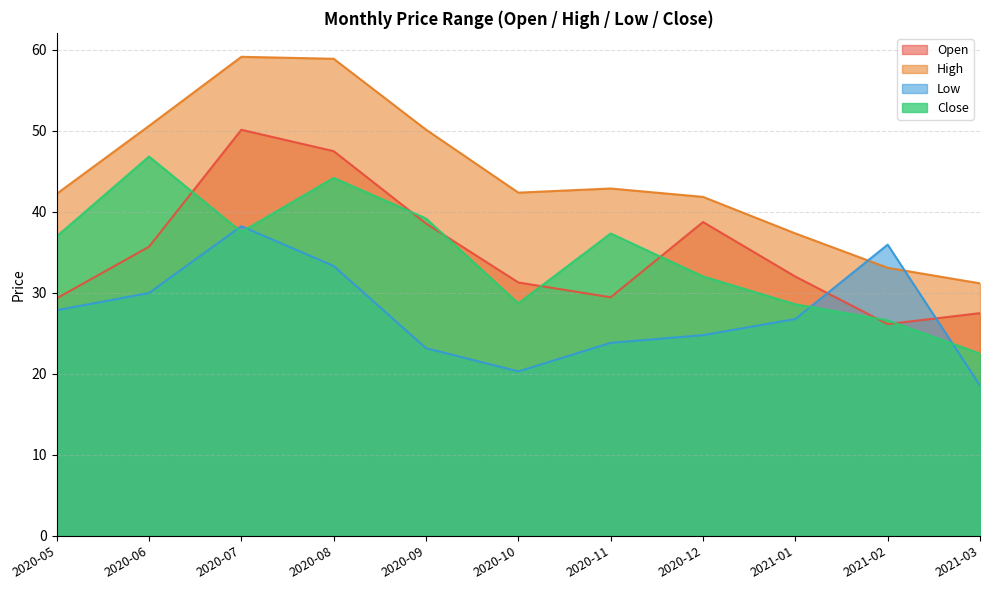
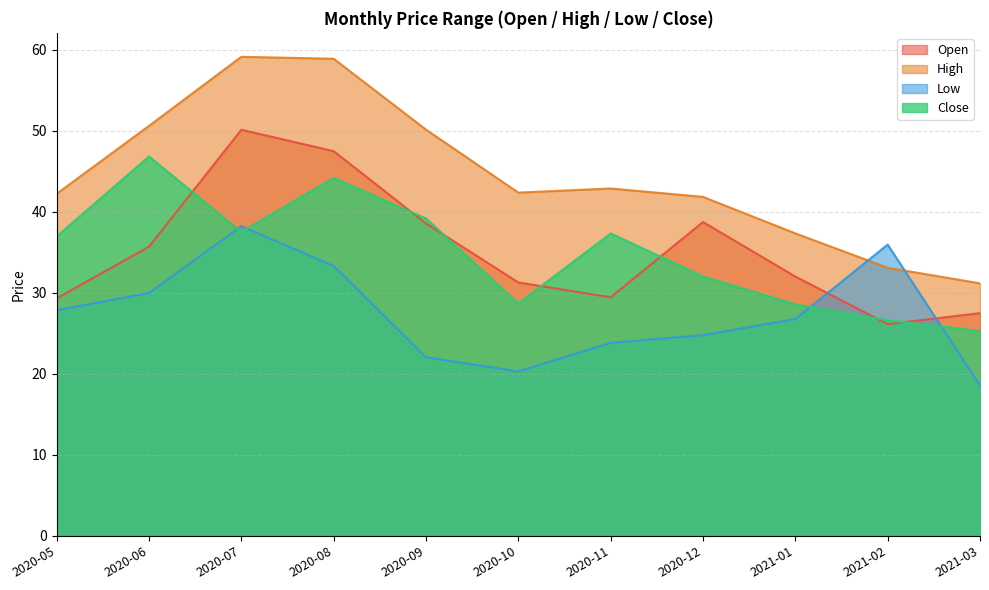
Low, 2020-09: 23 -> 22
Close, 2021-03: 22 -> 25
